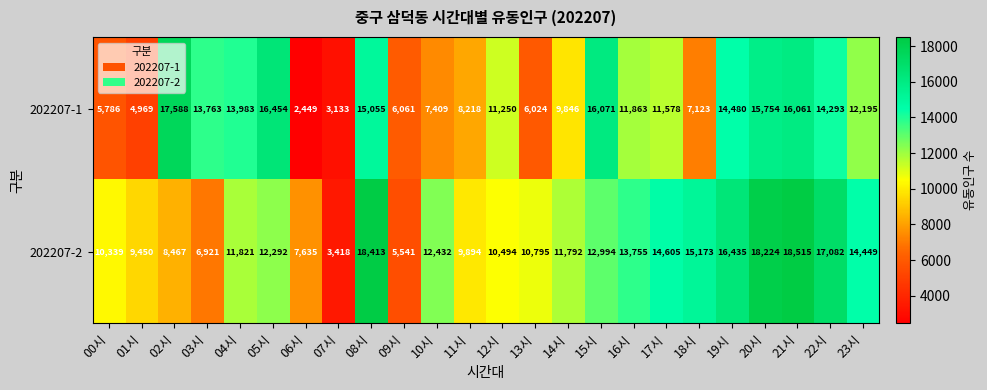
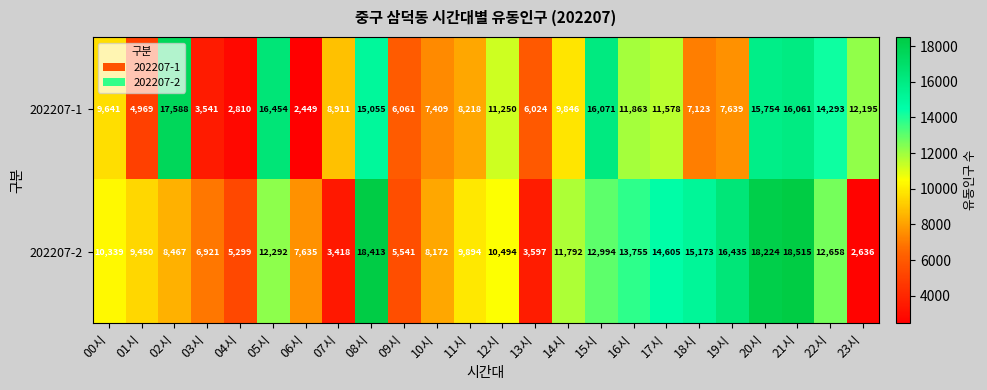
202207-1, 00시: 5,786 -> 9,641
202207-1, 03시: 13,763 -> 3,541
202207-1, 04시: 13,983 -> 2,810
202207-1, 07시: 3,133 -> 8,911
202207-1, 19시: 14,480 -> 7,639
202207-2, 04시: 11,821 -> 5,299
202207-2, 10시: 12,432 -> 8,172
202207-2, 13시: 10,795 -> 3,597
202207-2, 22시: 17,082 -> 12,658
202207-2, 23시: 14,449 -> 2,636
